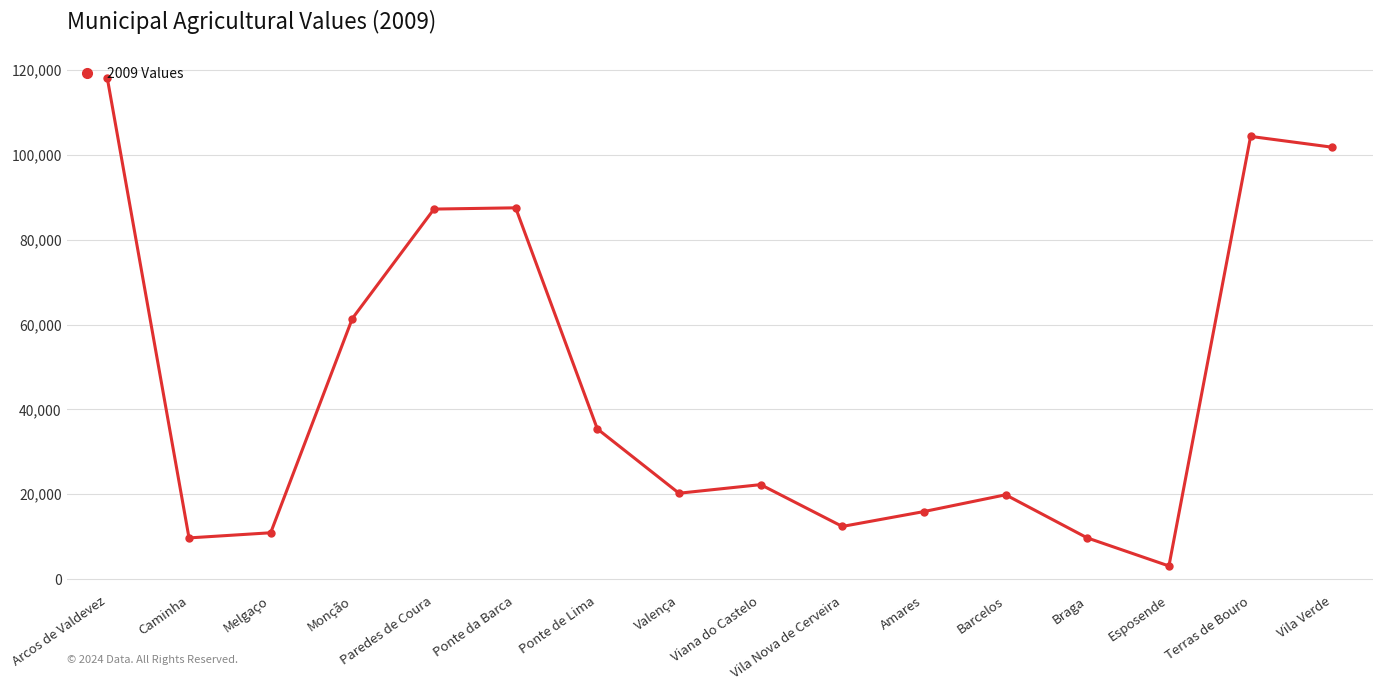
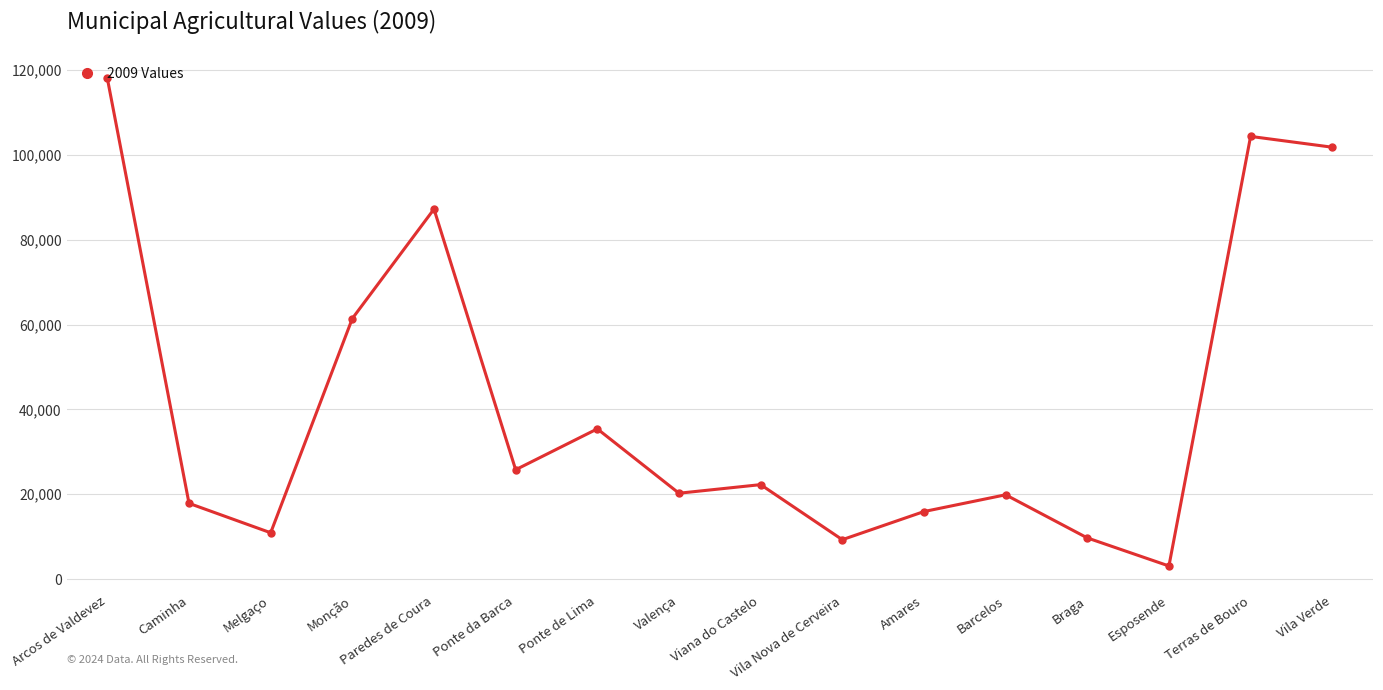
Caminha: 10,000 -> 18,000
Ponte da Barca: 88,000 -> 26,000
Vila Nova de Cerveira: 12,000 -> 9,000
